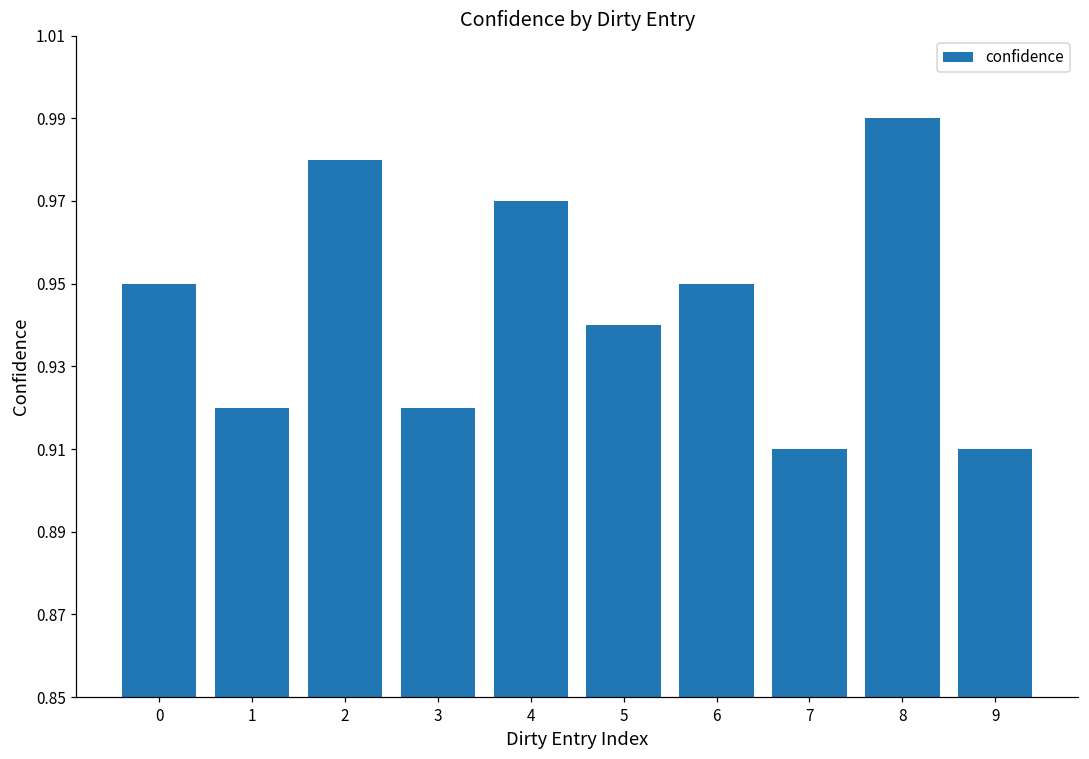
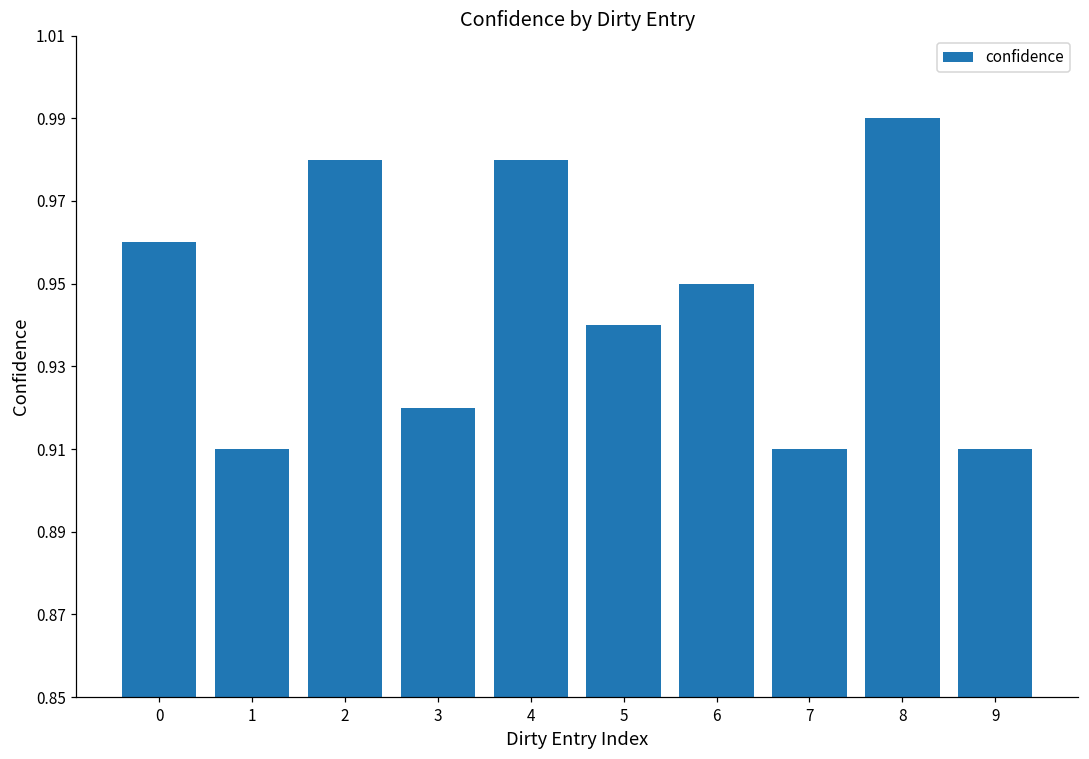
0: 0.95 -> 0.96
1: 0.92 -> 0.91
4: 0.97 -> 0.98
